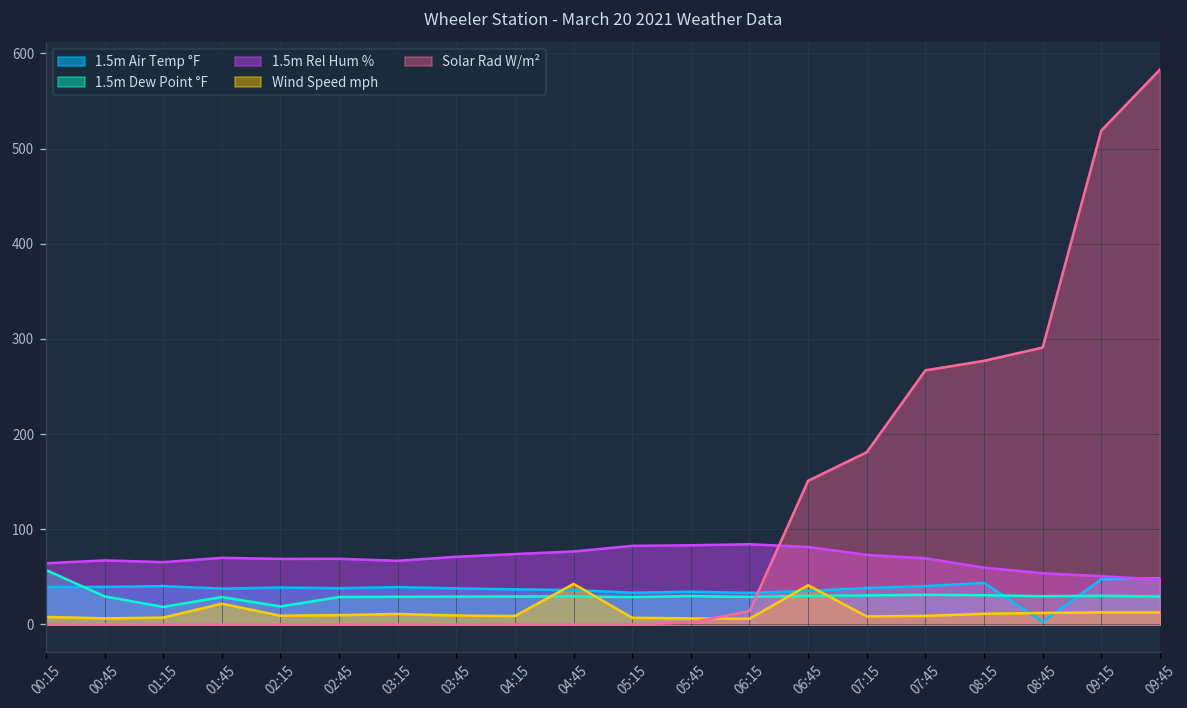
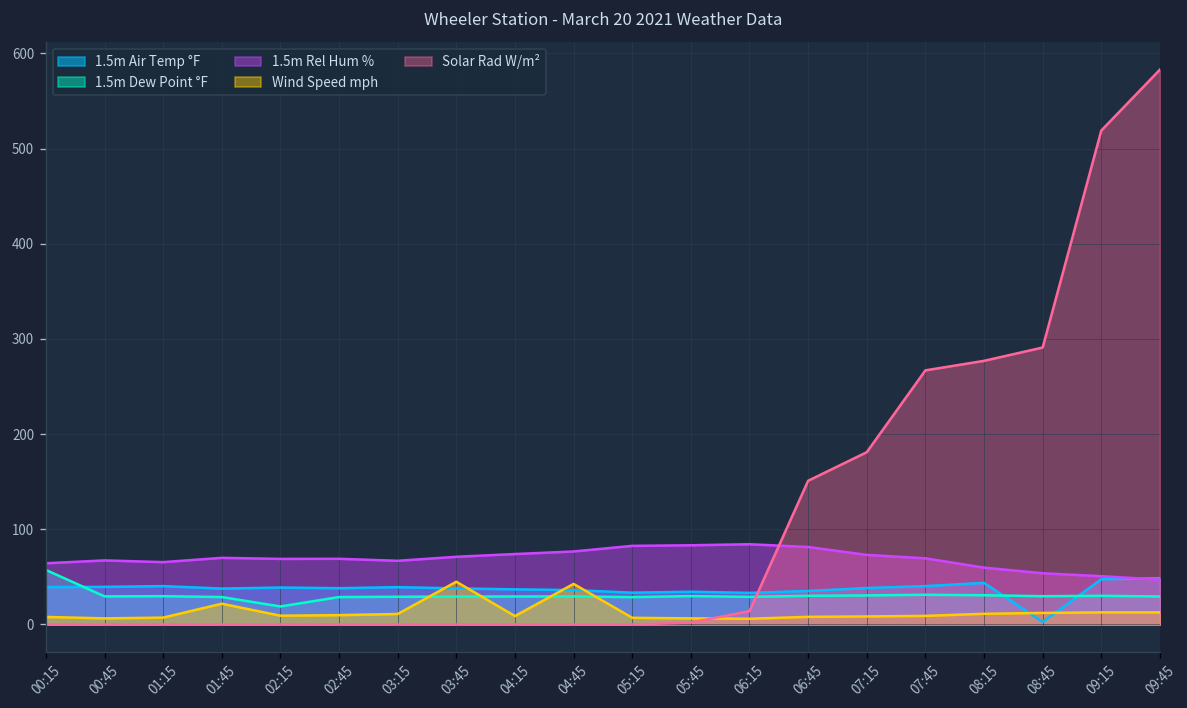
1.5m Dew Point °F, 01:15: 20 -> 30
Wind Speed mph, 03:45: 10 -> 40
Wind Speed mph, 06:45: 40 -> 10
